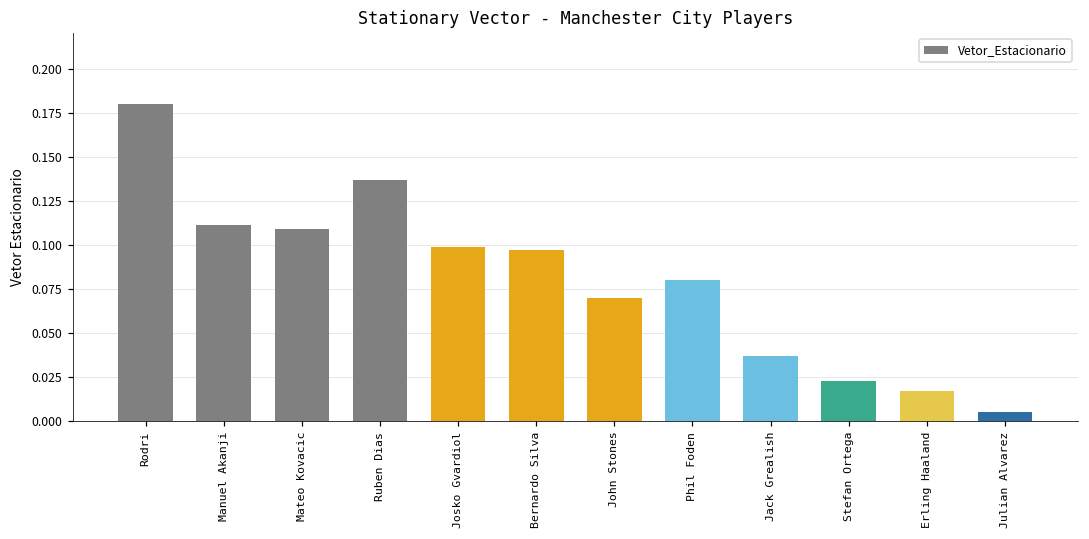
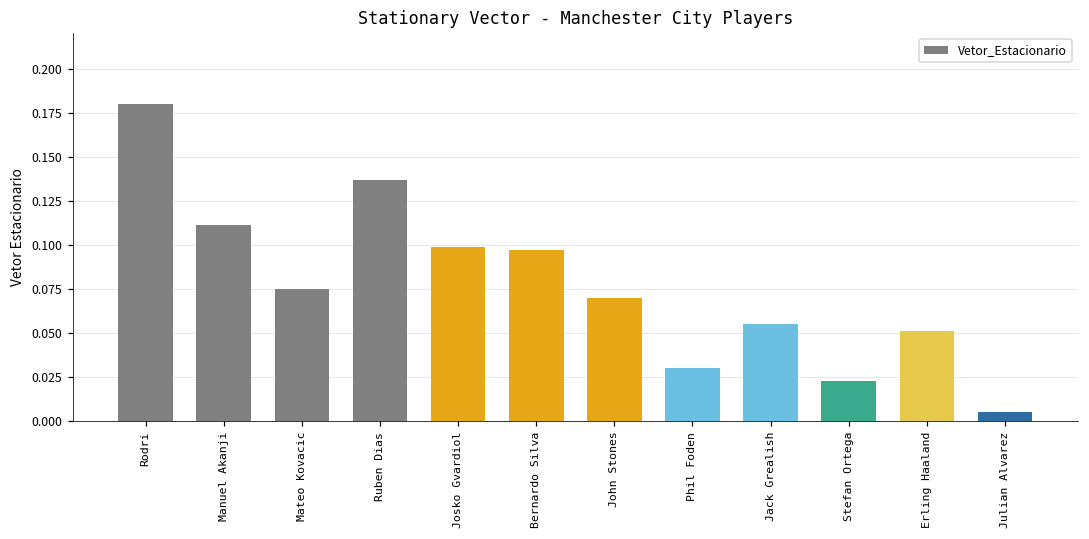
Mateo Kovacic: 0.109 -> 0.075
Phil Foden: 0.08 -> 0.03
Jack Grealish: 0.037 -> 0.055
Erling Haaland: 0.017 -> 0.051
